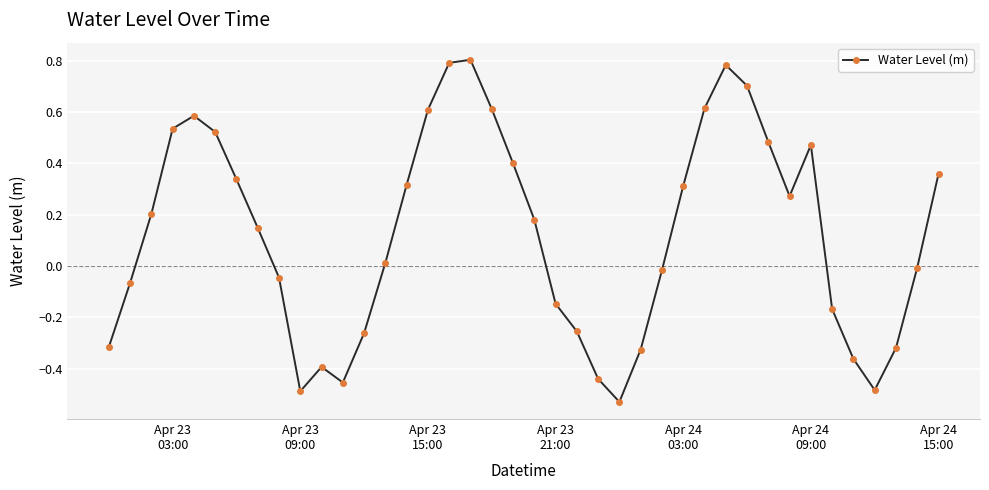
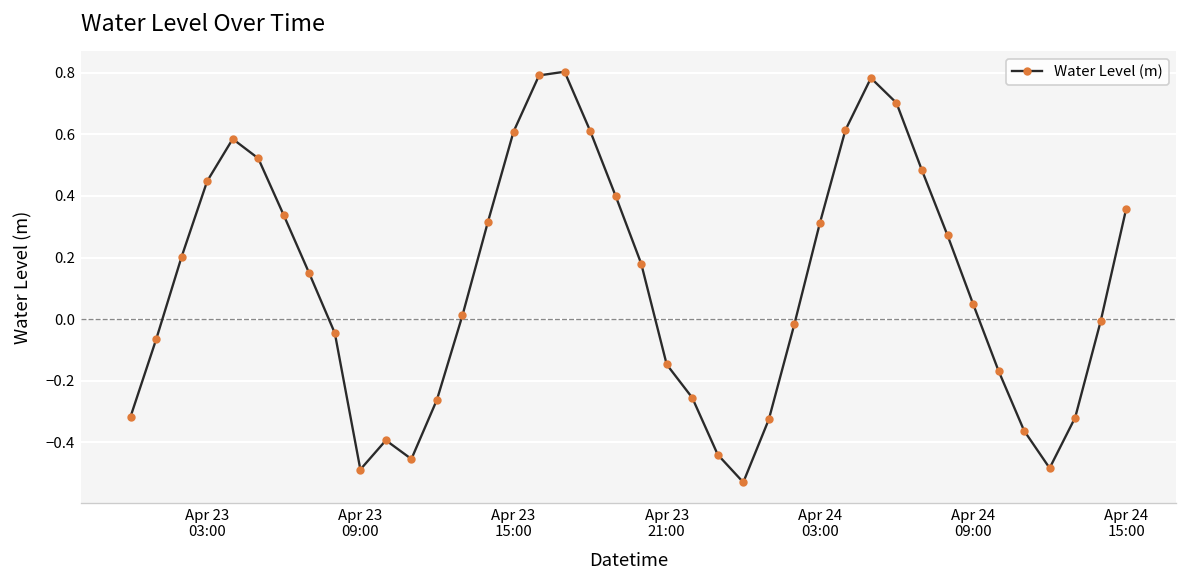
Apr 23 03:00: 0.53 -> 0.45
Apr 24 09:00: 0.47 -> 0.05
